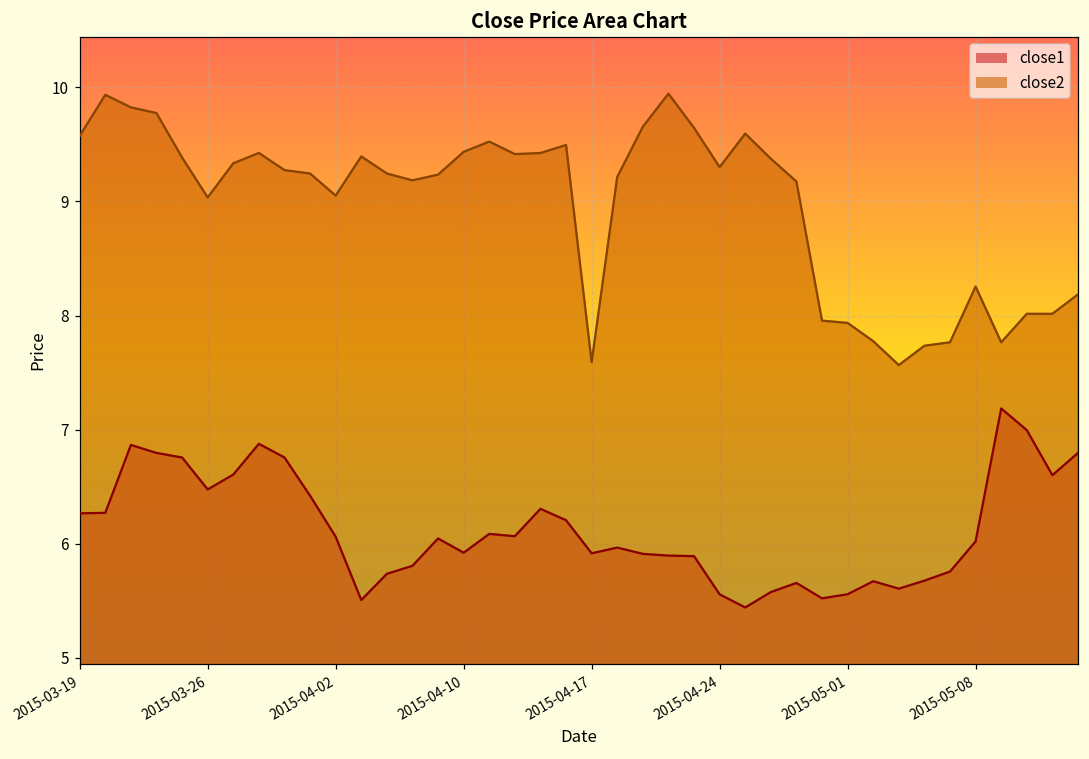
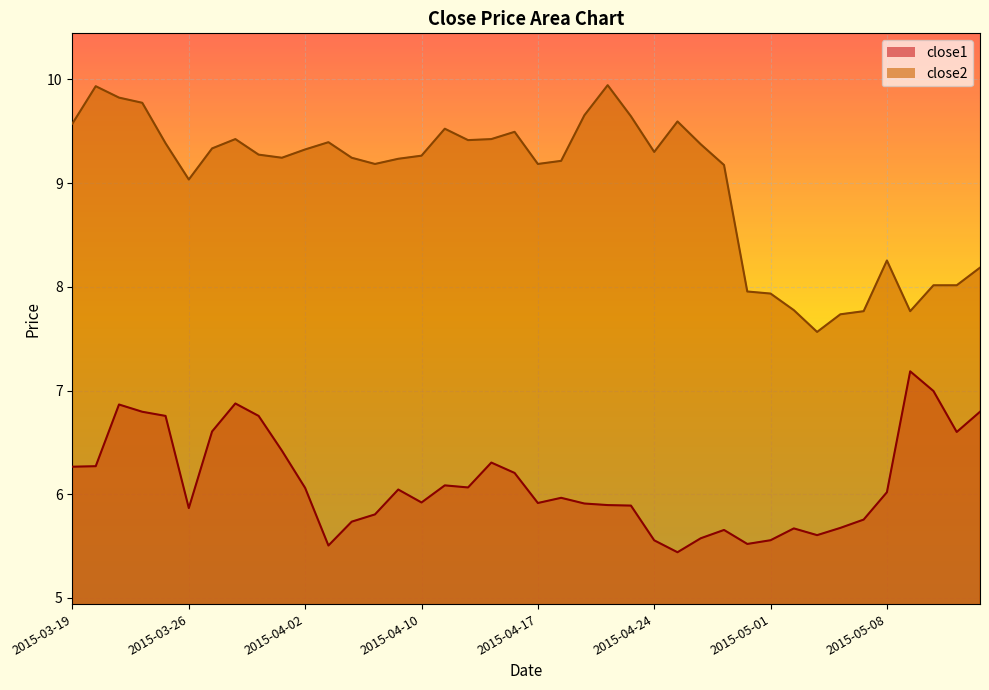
close1, 2015-03-26: 6.48 -> 5.87
close2, 2015-04-02: 9.05 -> 9.33
close2, 2015-04-10: 9.44 -> 9.27
close2, 2015-04-17: 7.59 -> 9.19
